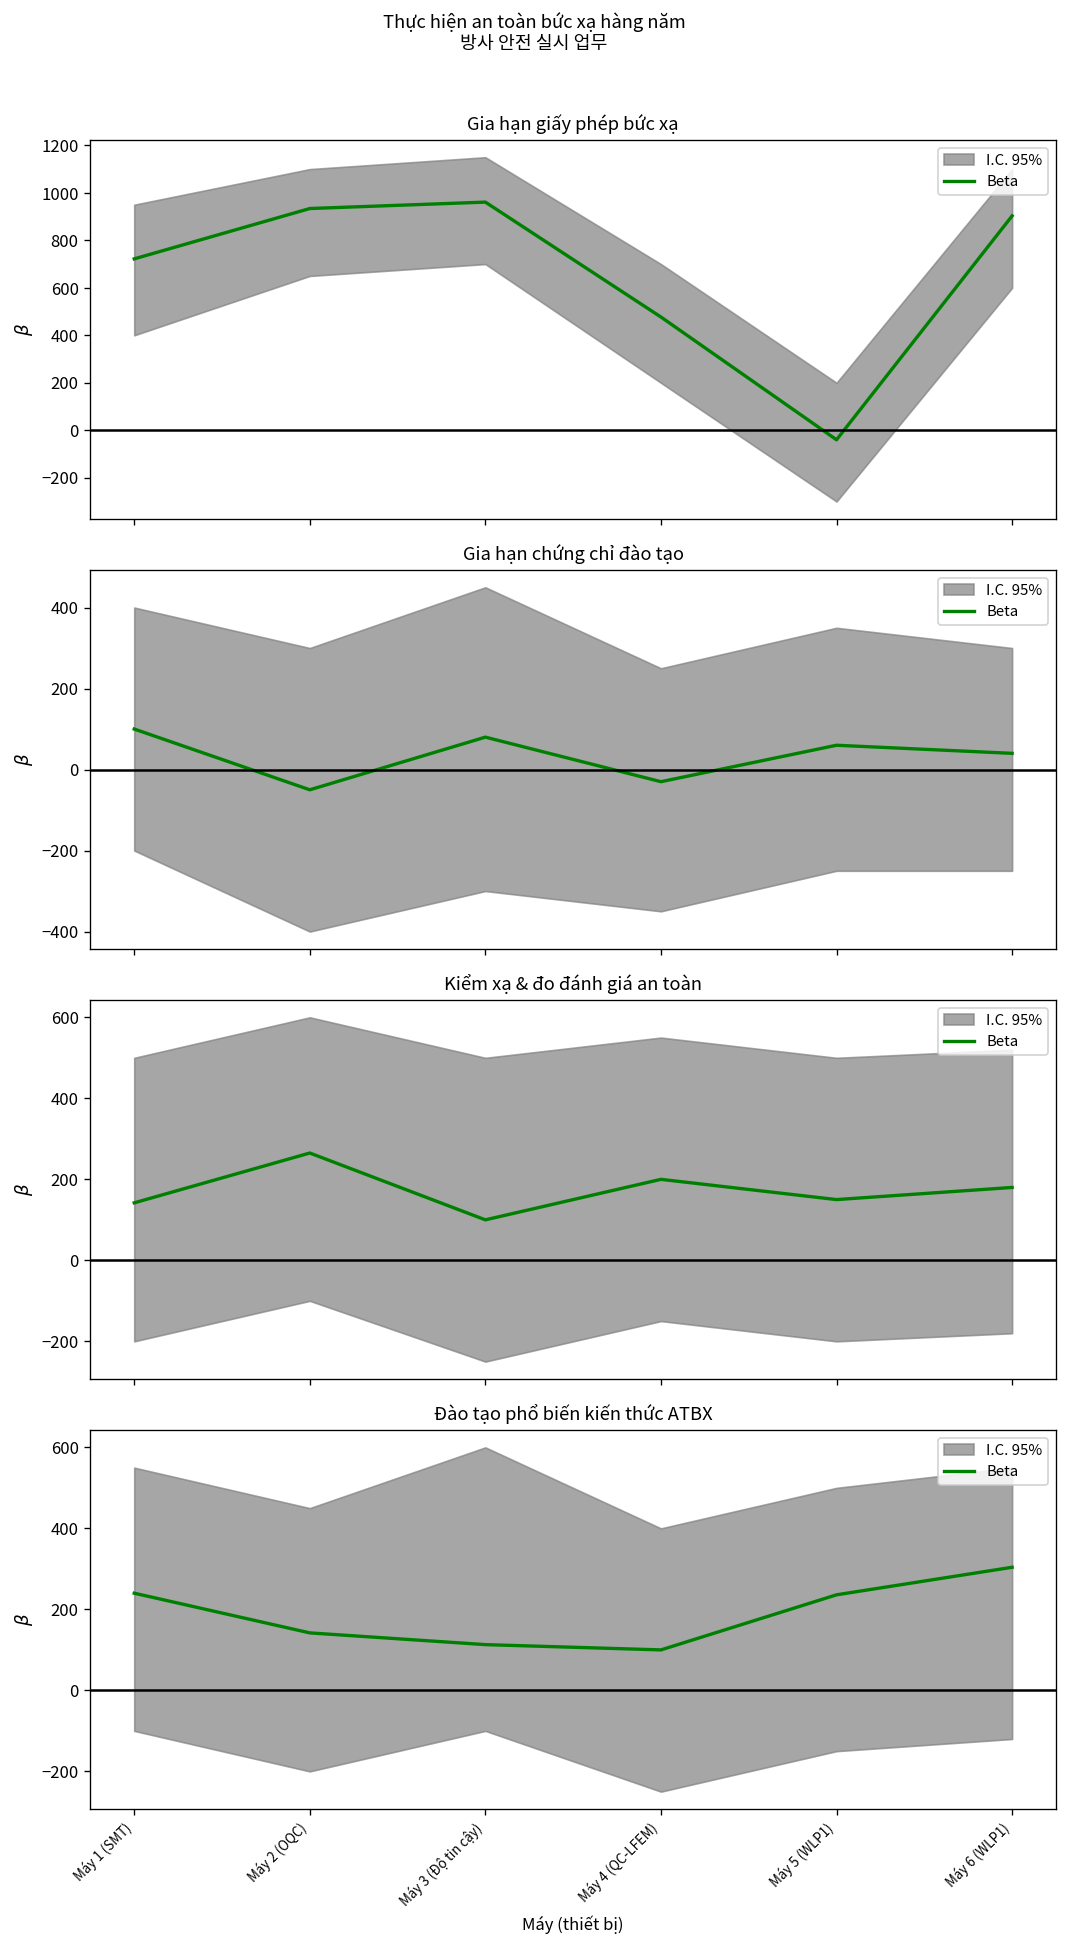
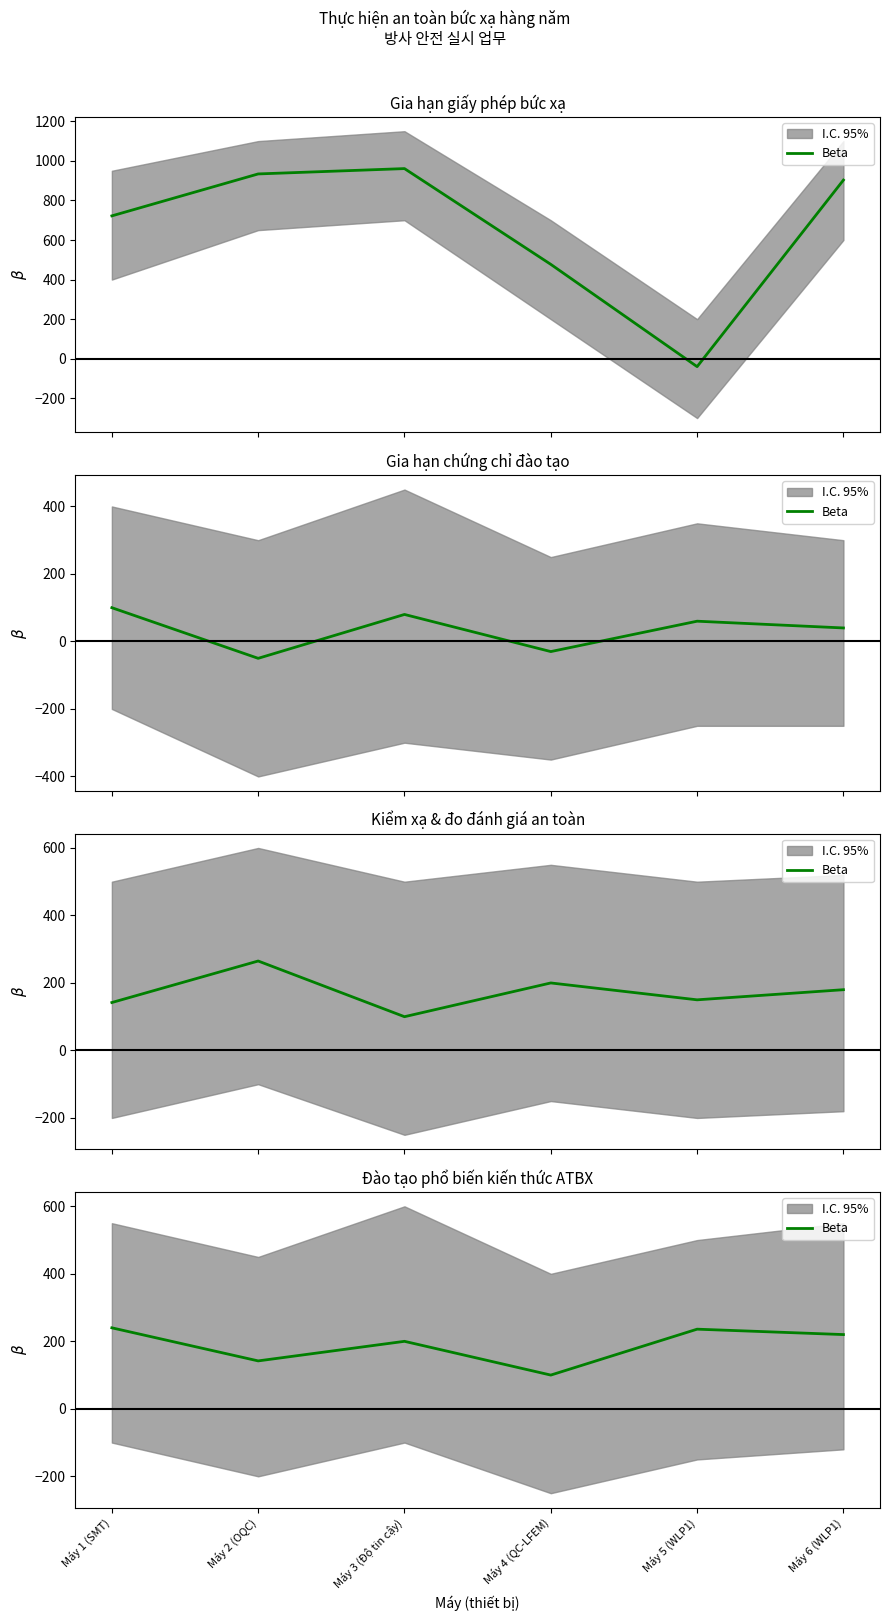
Đào tạo phổ biến kiến thức ATBX, Beta, Máy 3 (Độ tin cậy): 110 -> 200
Đào tạo phổ biến kiến thức ATBX, Beta, Máy 6 (WLP1): 300 -> 220
